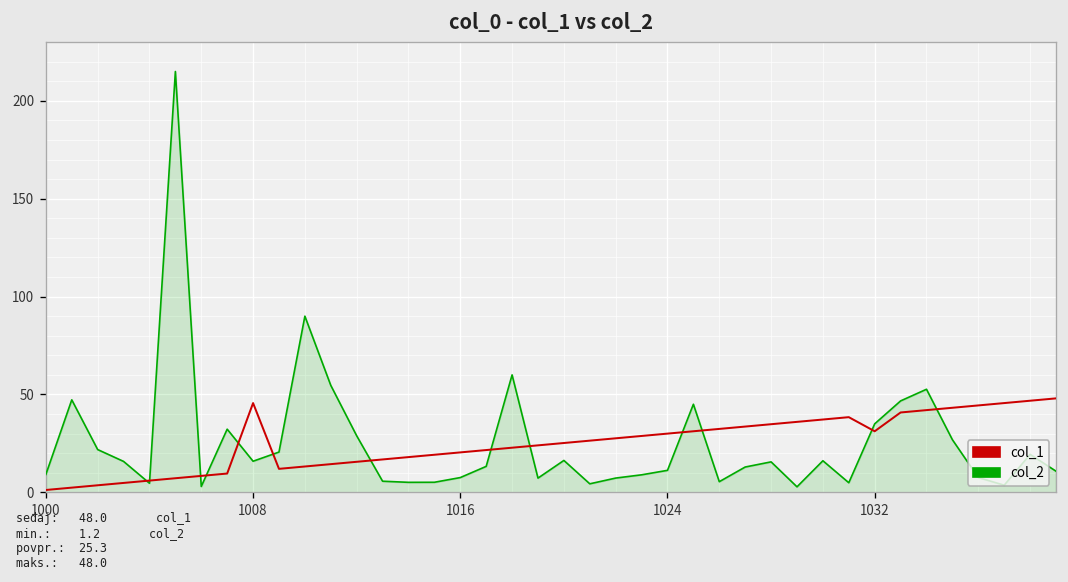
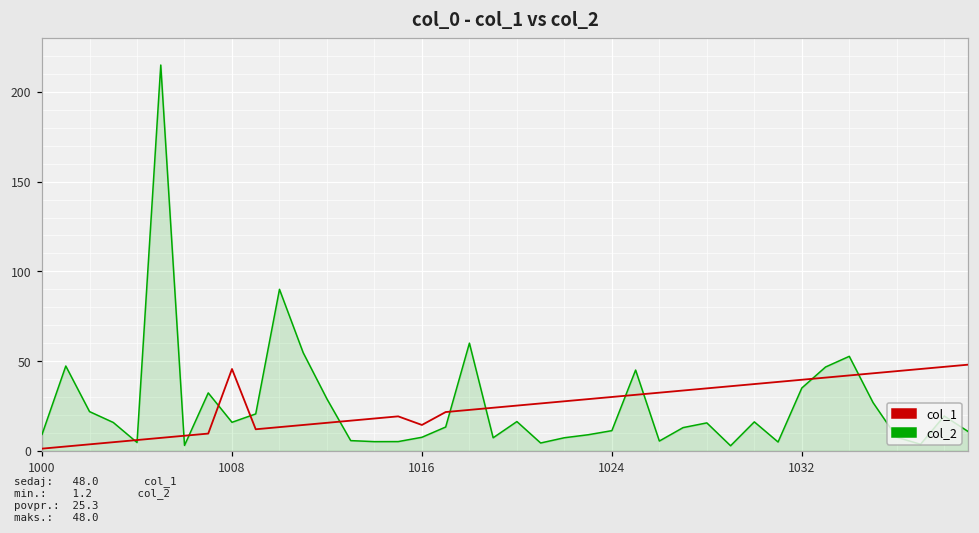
col_1, 1016: 20 -> 14
col_1, 1032: 31 -> 40
